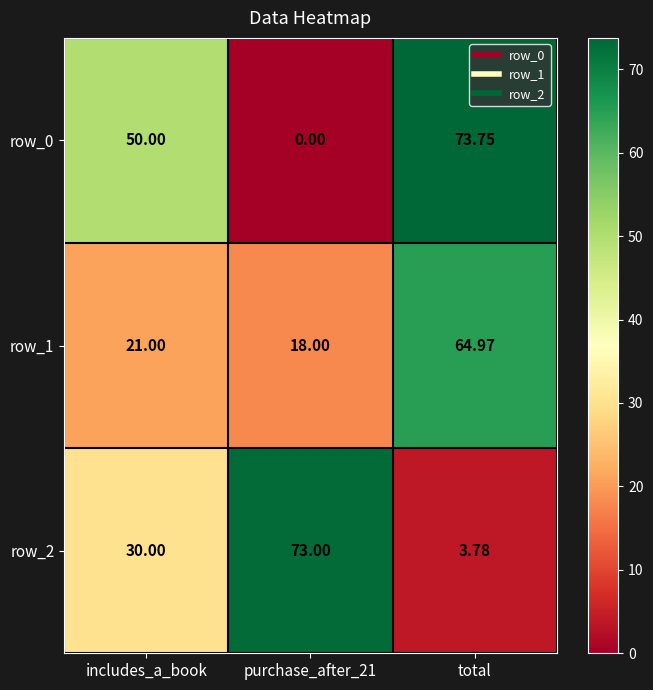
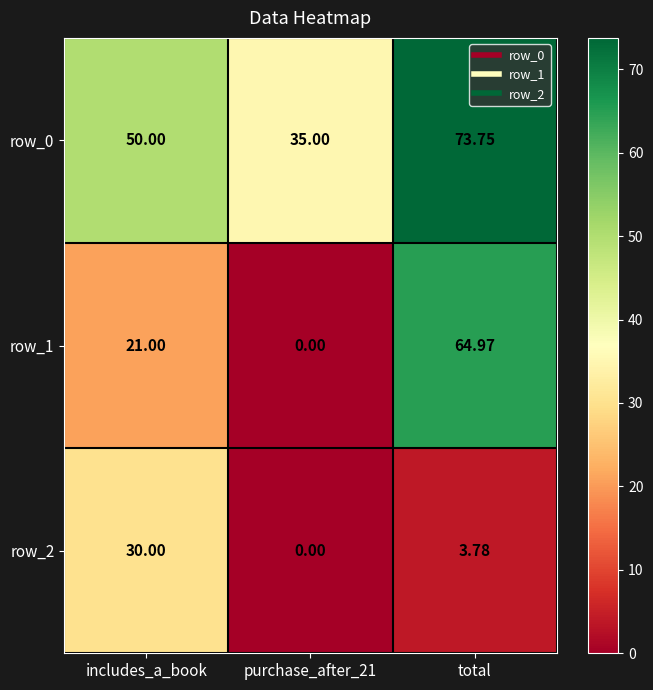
row_0, purchase_after_21: 0.00 -> 35.00
row_1, purchase_after_21: 18.00 -> 0.00
row_2, purchase_after_21: 73.00 -> 0.00
